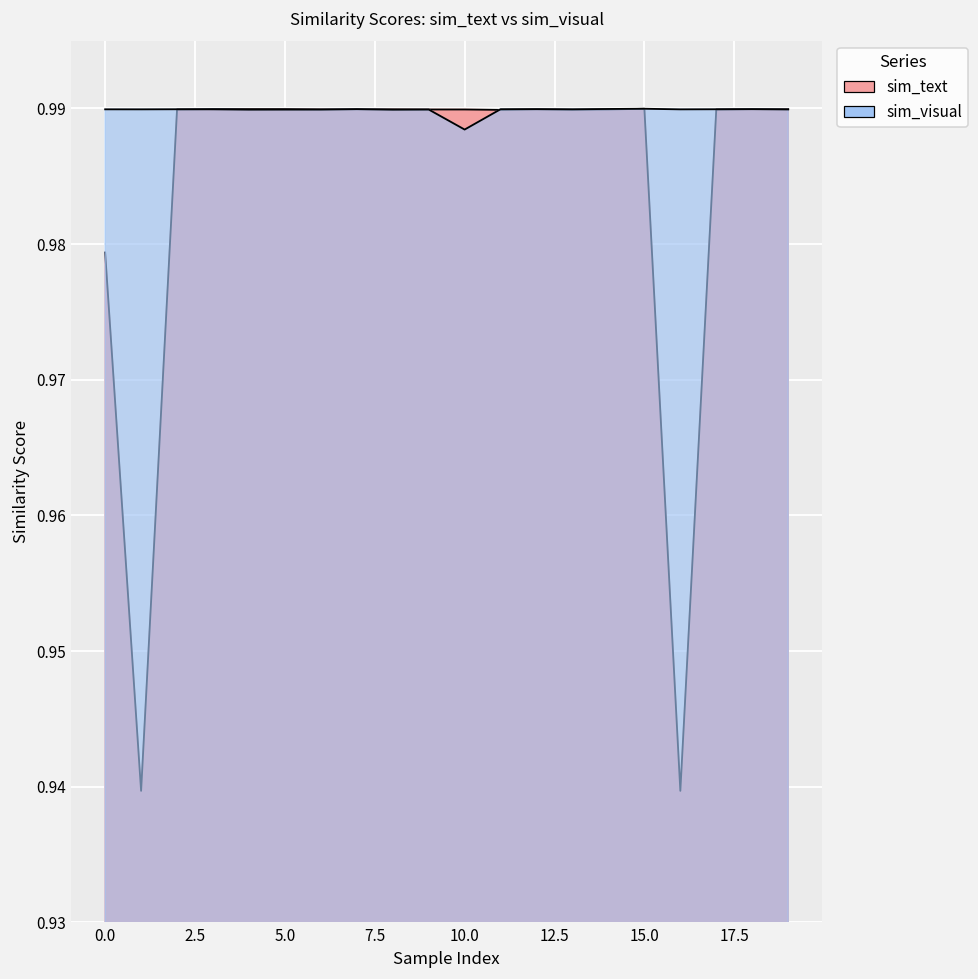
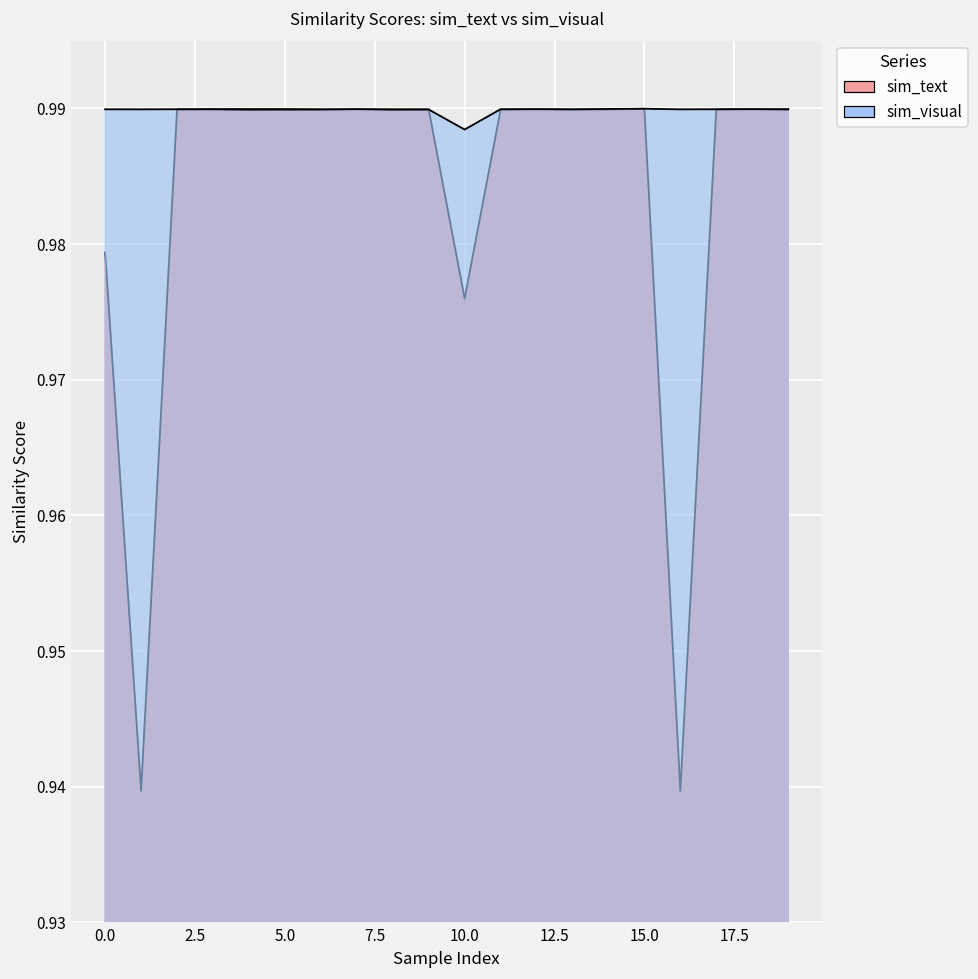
sim_text, 10.0: 0.9899 -> 0.9760
